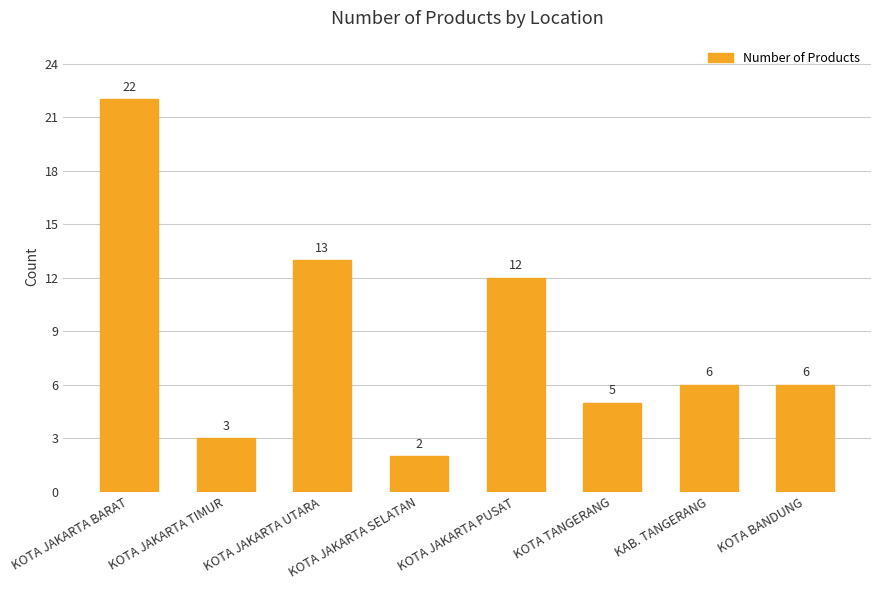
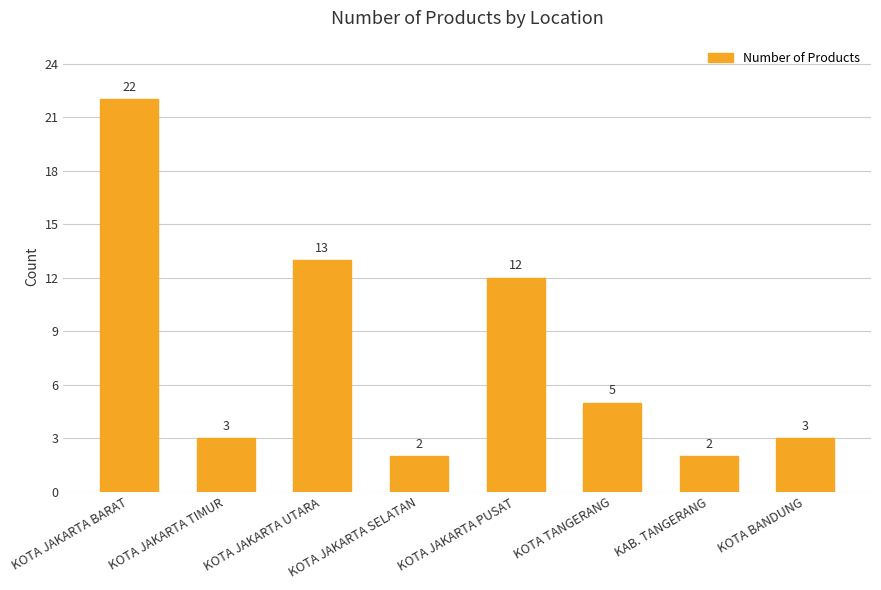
KAB. TANGERANG: 6 -> 2
KOTA BANDUNG: 6 -> 3
